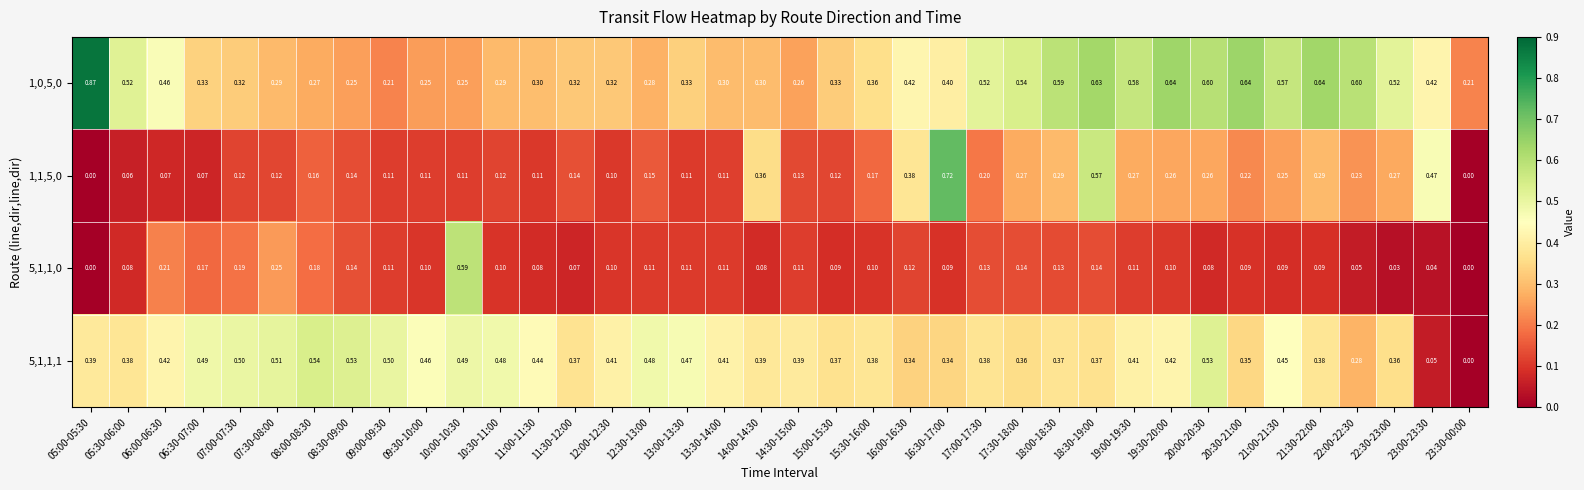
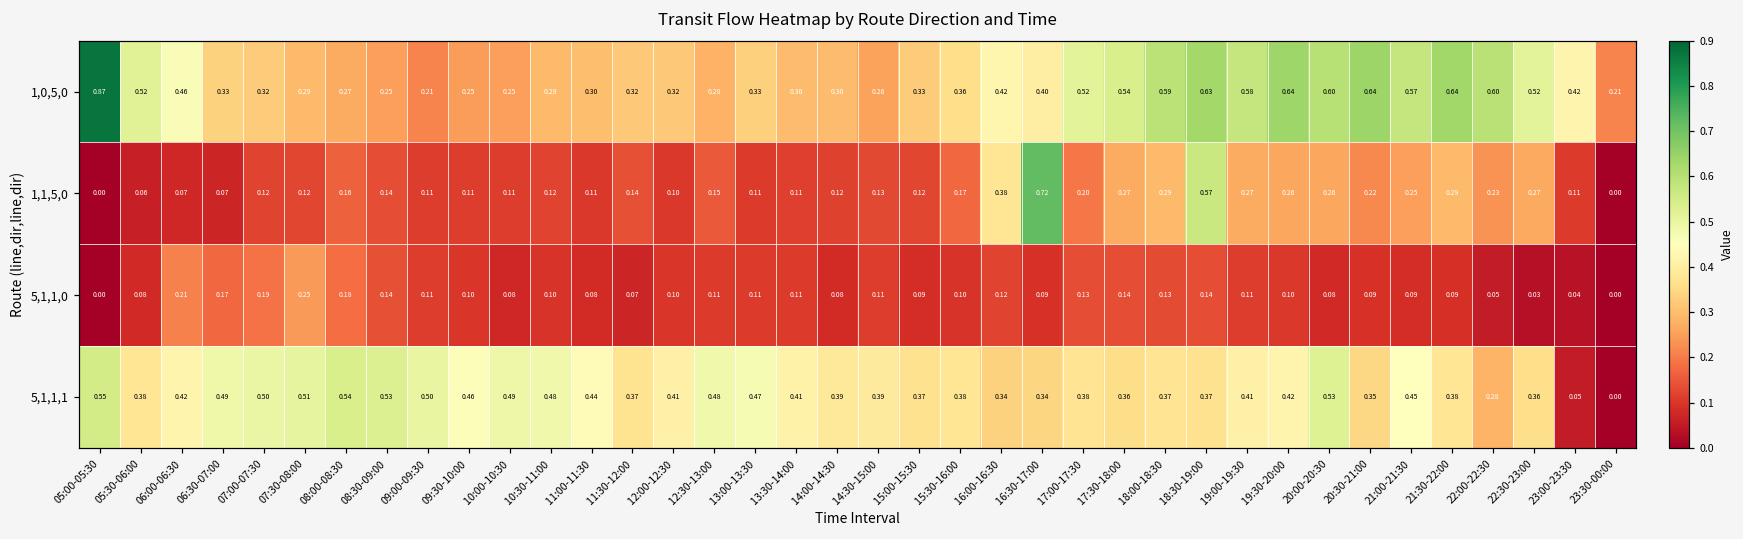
1,1,5,0, 14:00-14:30: 0.36 -> 0.12
1,1,5,0, 23:00-23:30: 0.47 -> 0.11
5,1,1,0, 10:00-10:30: 0.59 -> 0.08
5,1,1,1, 05:00-05:30: 0.39 -> 0.55
